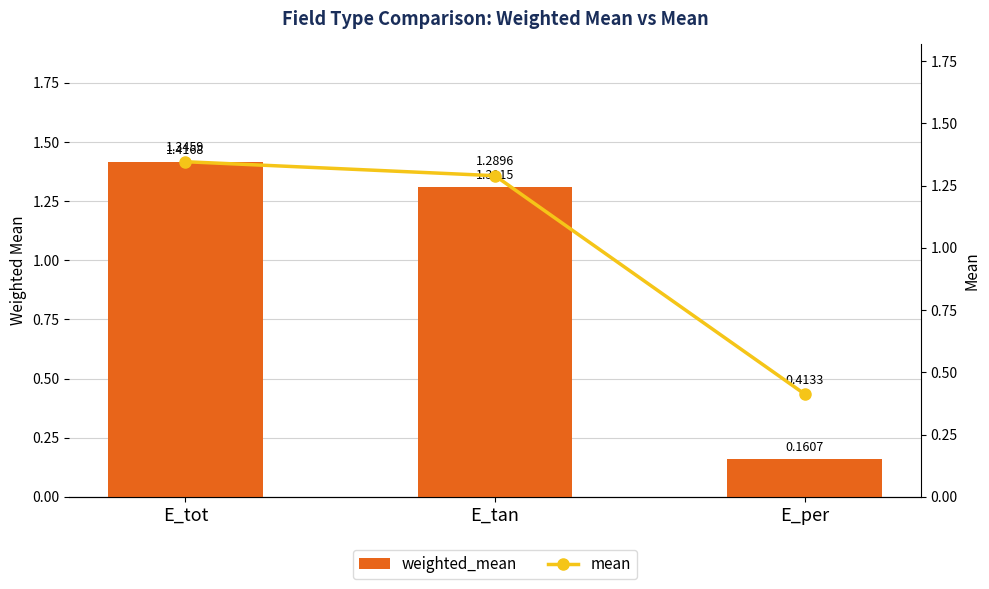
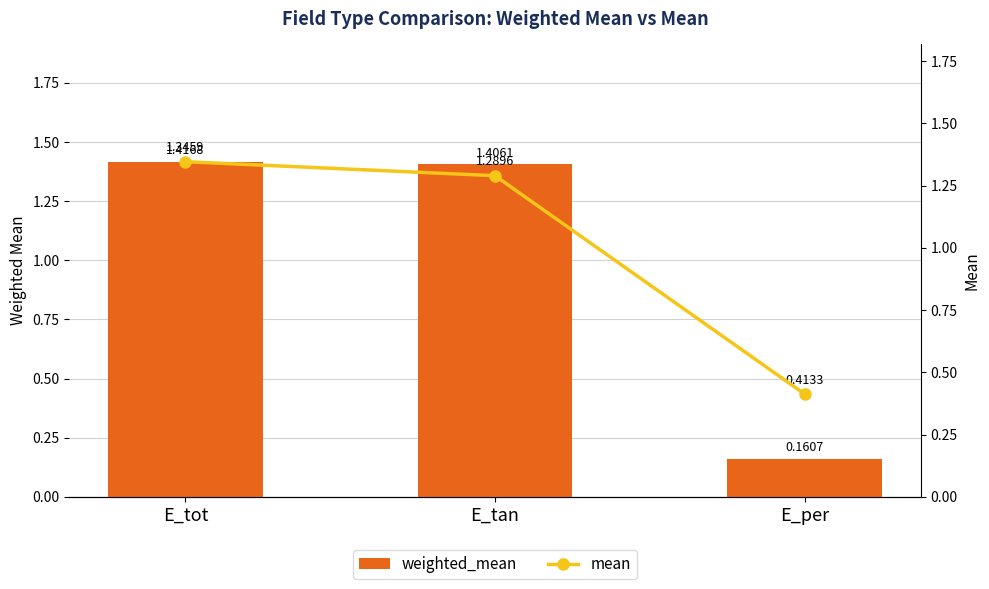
weighted_mean, E_tan: 1.3115 -> 1.4061
